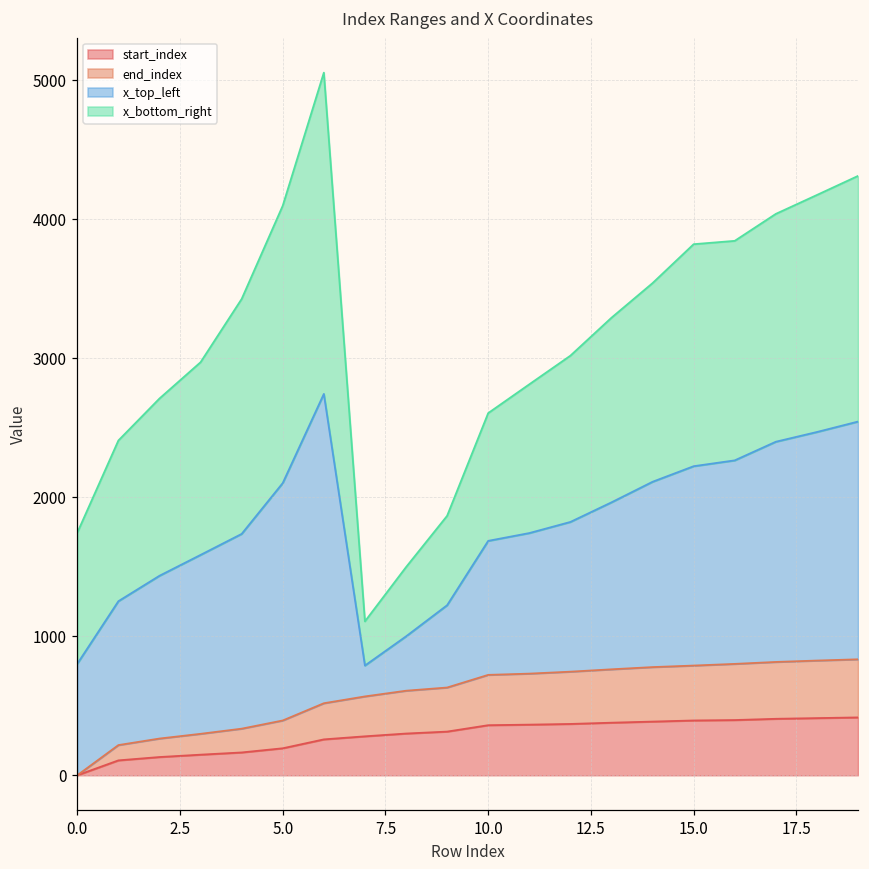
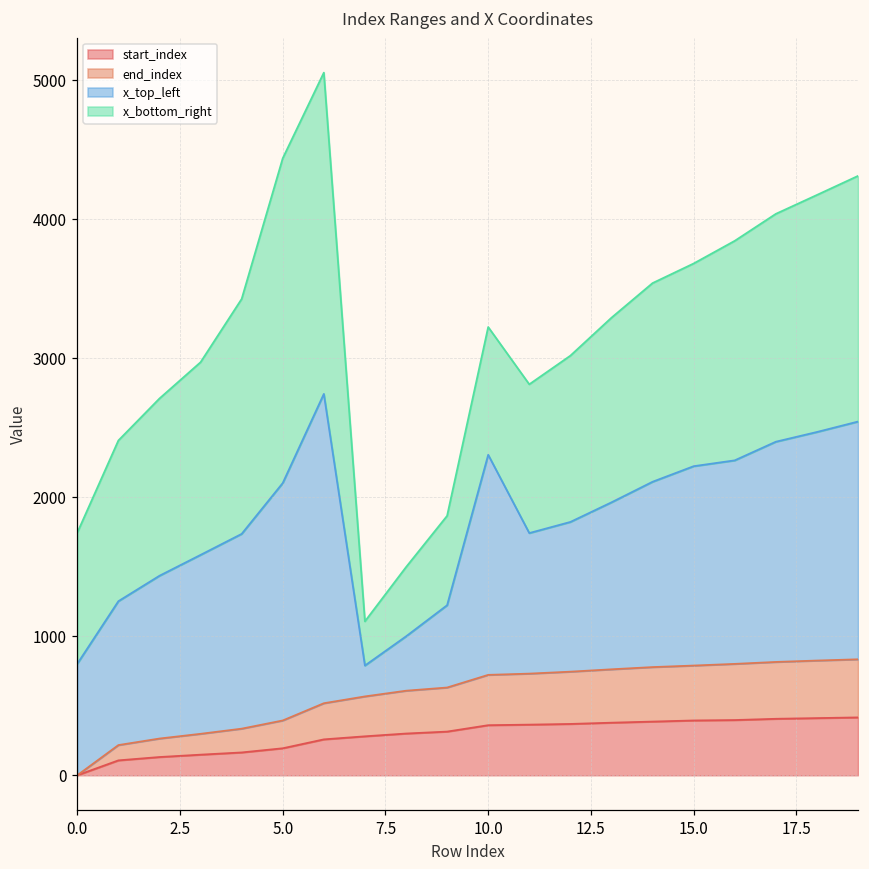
x_bottom_right, 5.0: 2000 -> 2340
x_top_left, 10.0: 960 -> 1580
x_bottom_right, 15.0: 1600 -> 1460
